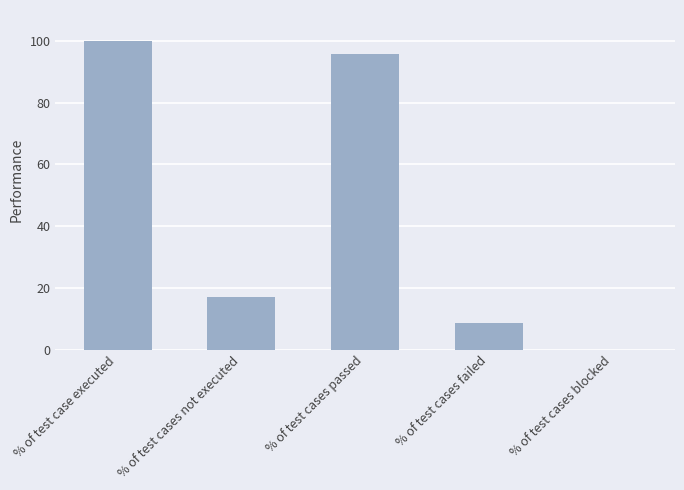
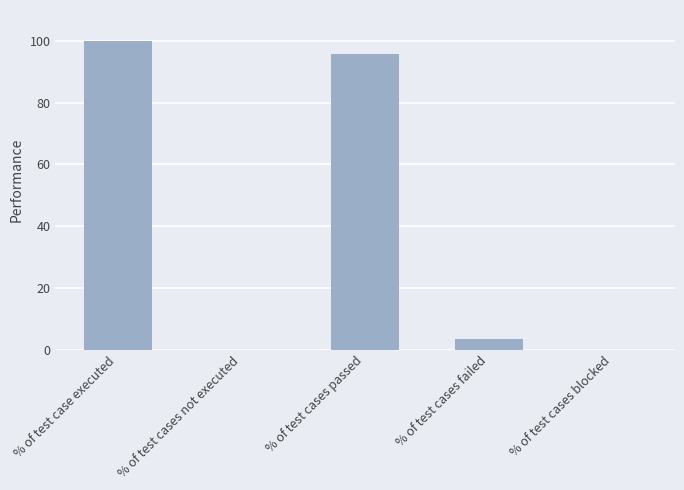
% of test cases not executed: 17 -> 0
% of test cases failed: 9 -> 4
